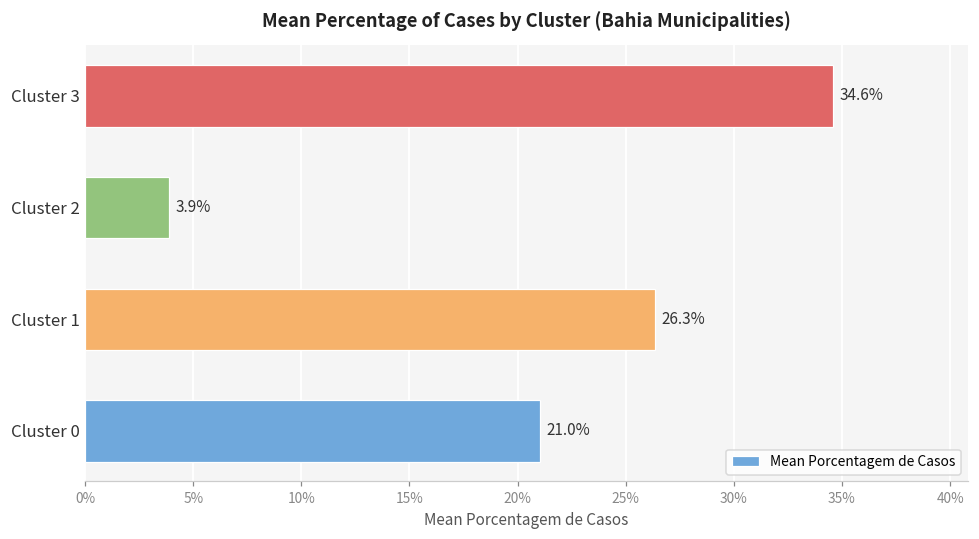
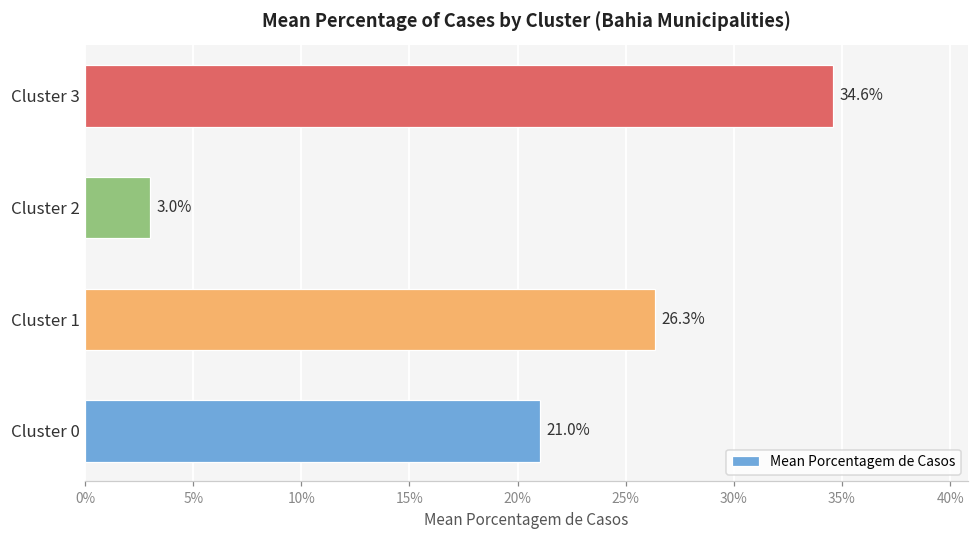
Cluster 2: 3.9% -> 3.0%
